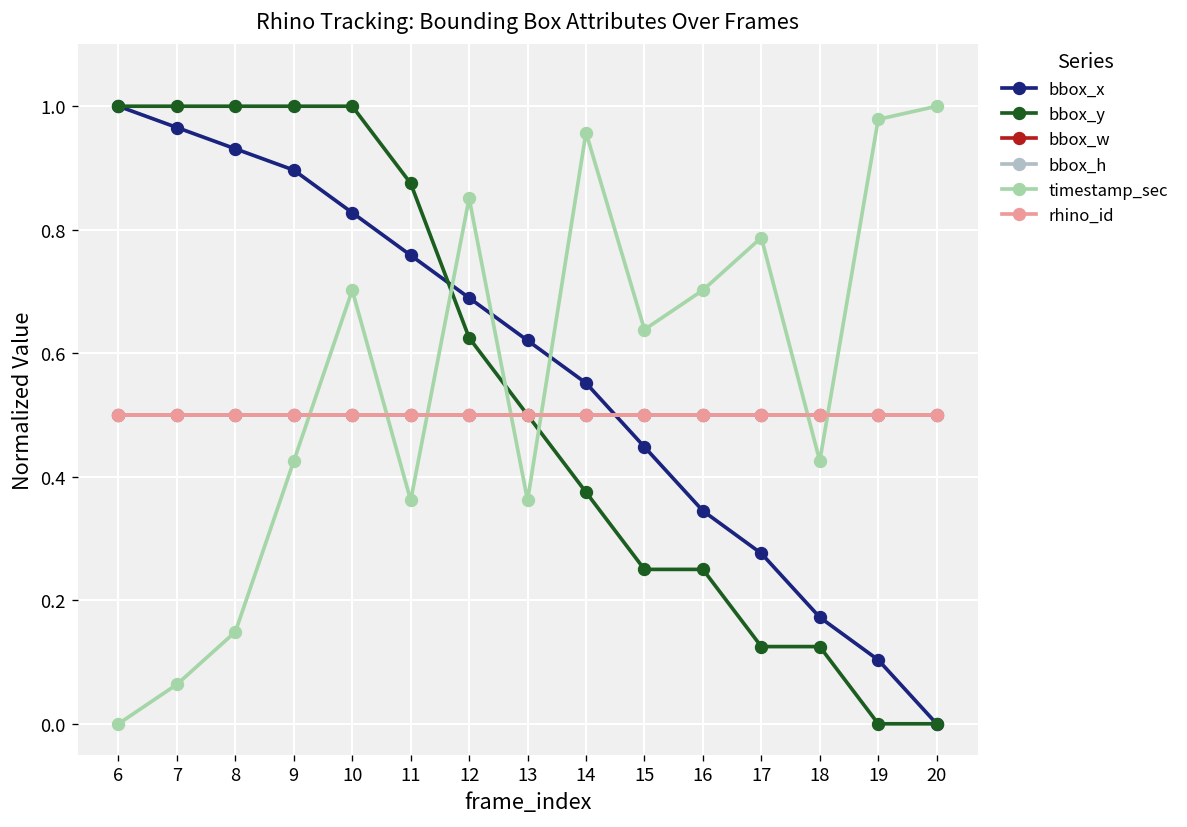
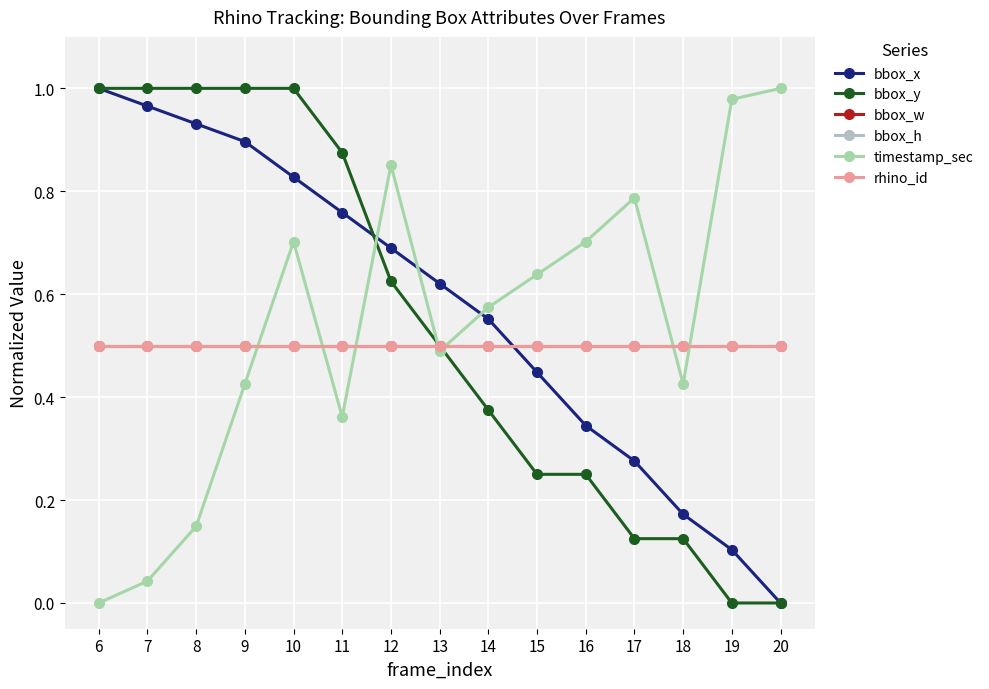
timestamp_sec, 7: 0.06 -> 0.04
timestamp_sec, 13: 0.36 -> 0.49
timestamp_sec, 14: 0.96 -> 0.57
